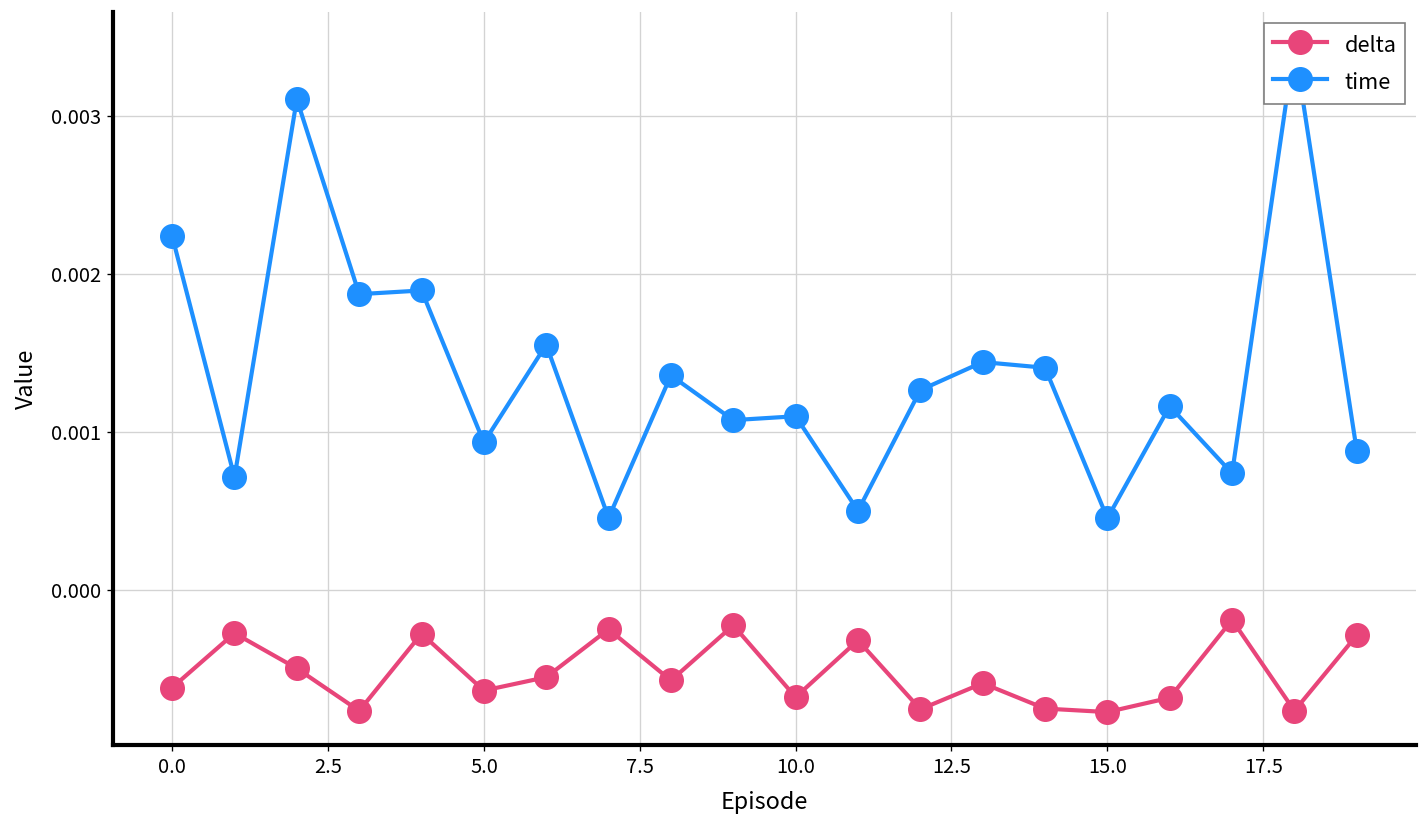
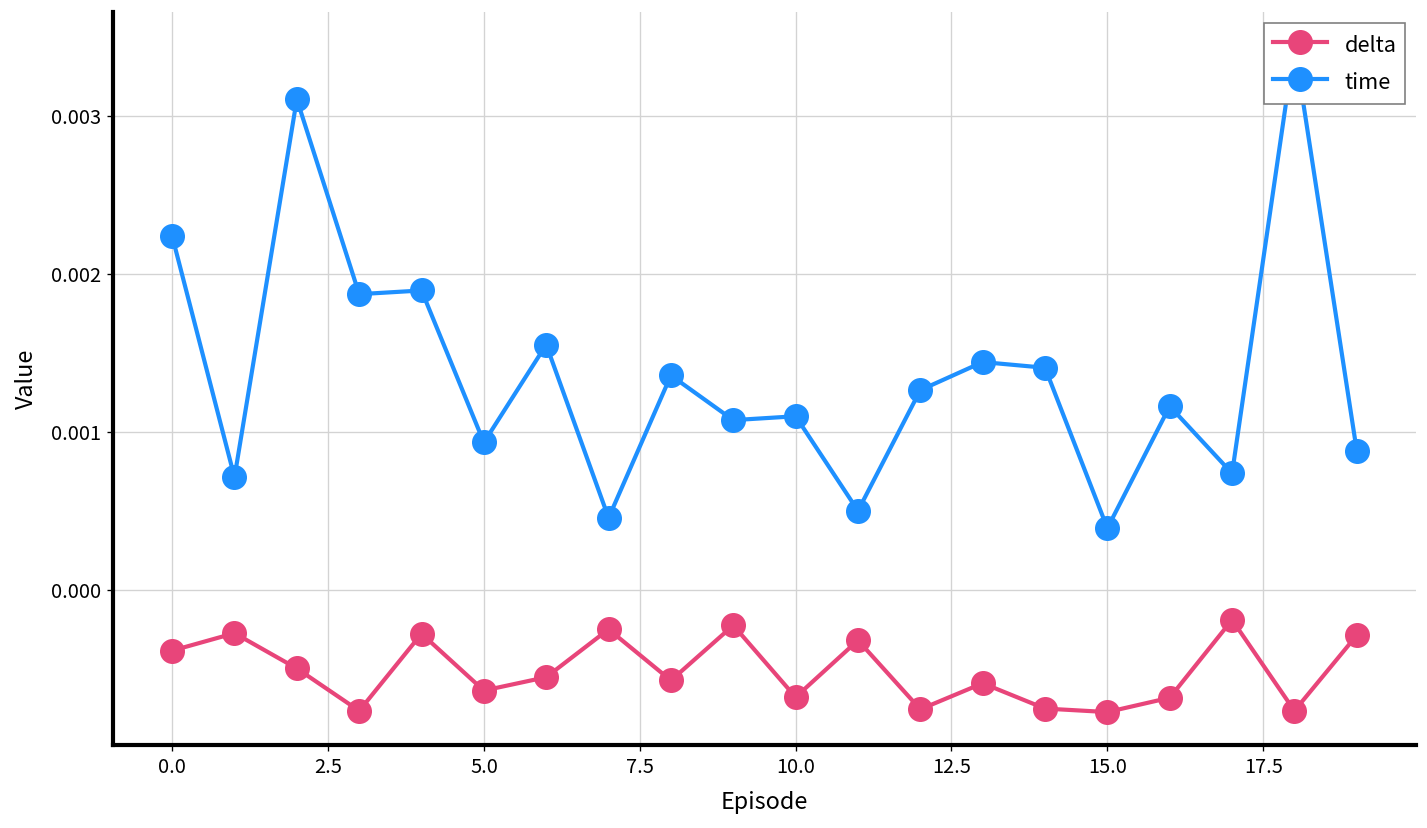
delta, 0.0: -0.00062 -> -0.00039
time, 15.0: 0.00045 -> 0.00039
